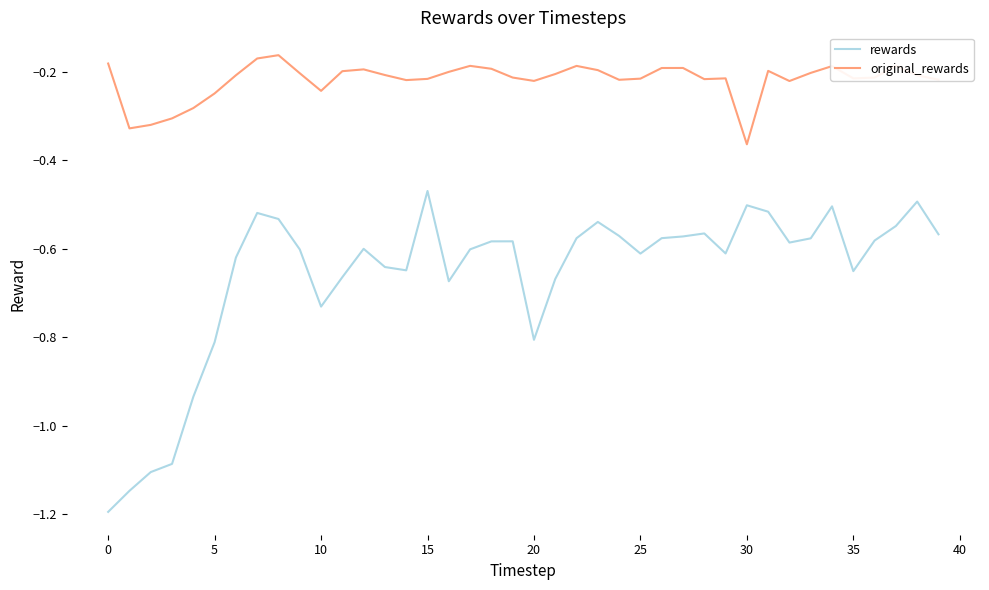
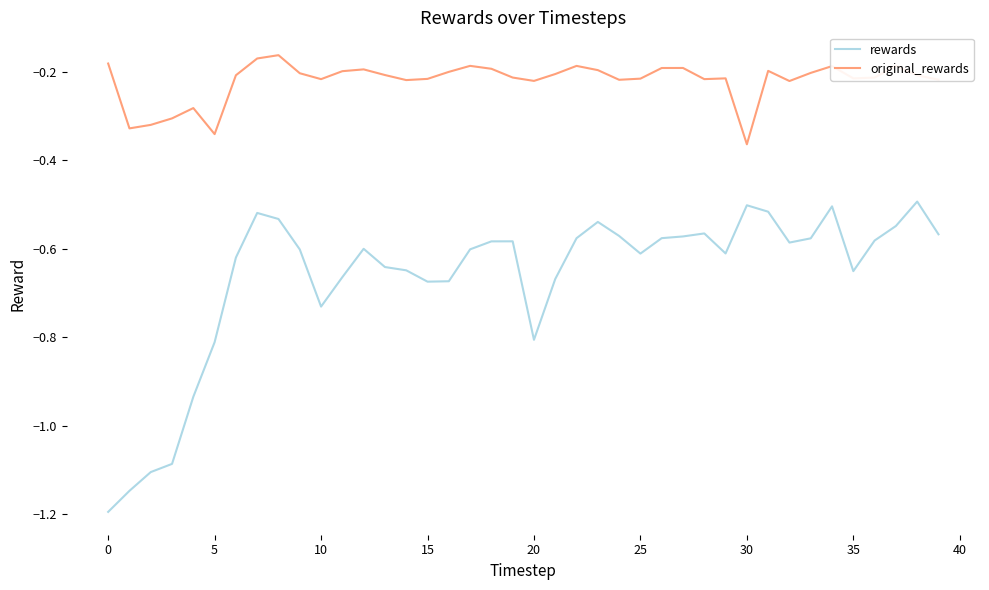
original_rewards, 5: -0.25 -> -0.34
original_rewards, 10: -0.24 -> -0.22
rewards, 15: -0.47 -> -0.67
